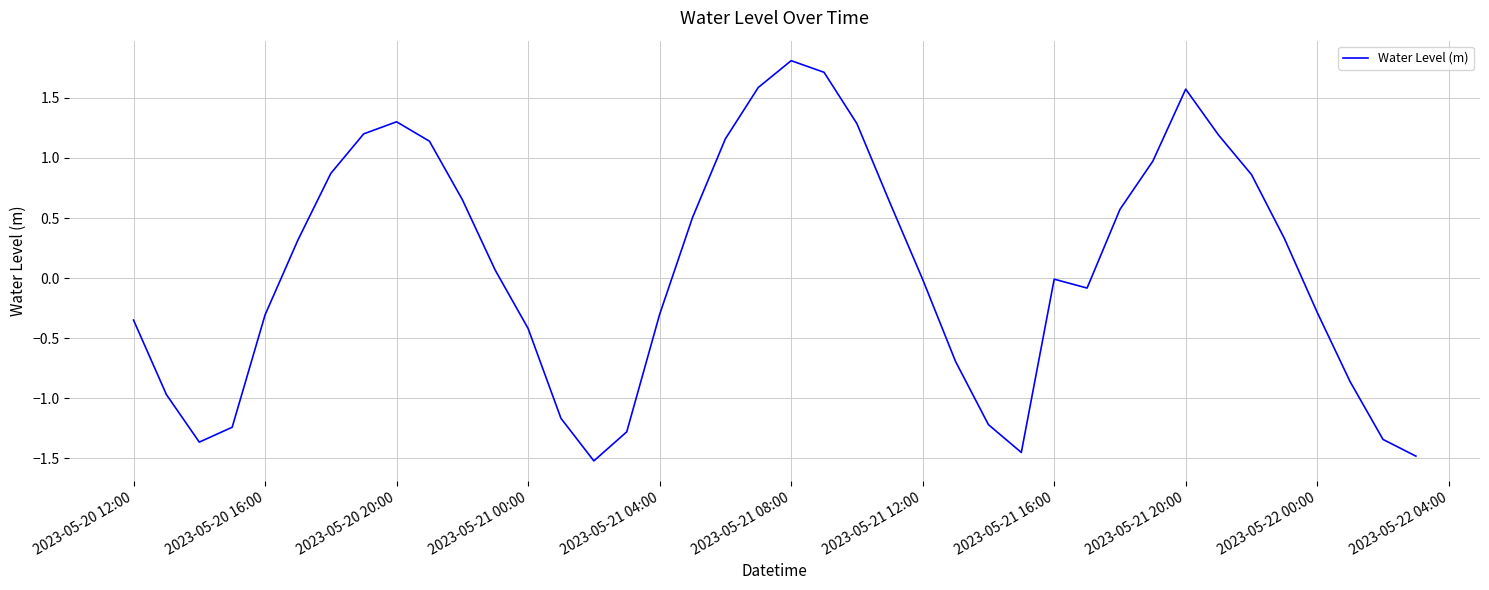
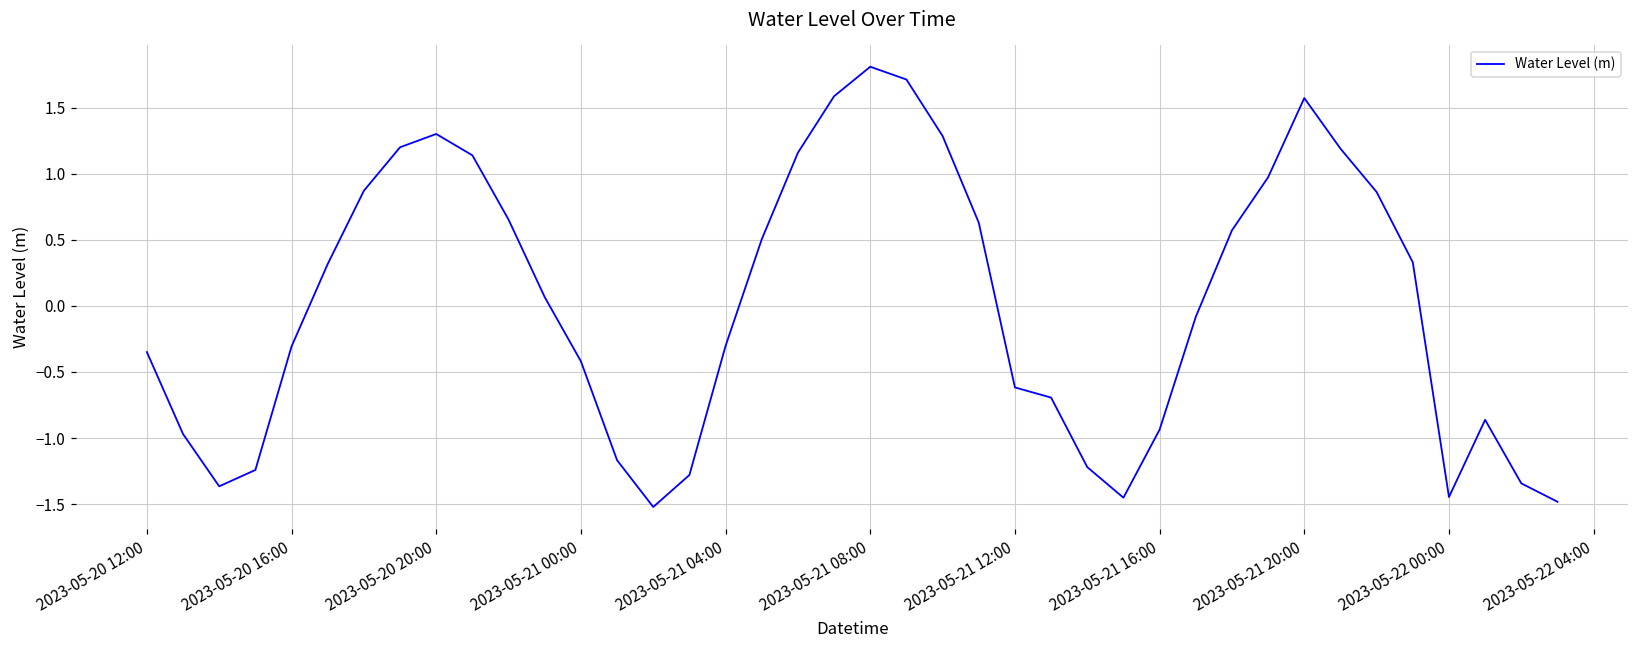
2023-05-21 12:00: -0.01 -> -0.62
2023-05-21 16:00: -0.01 -> -0.94
2023-05-22 00:00: -0.29 -> -1.45
